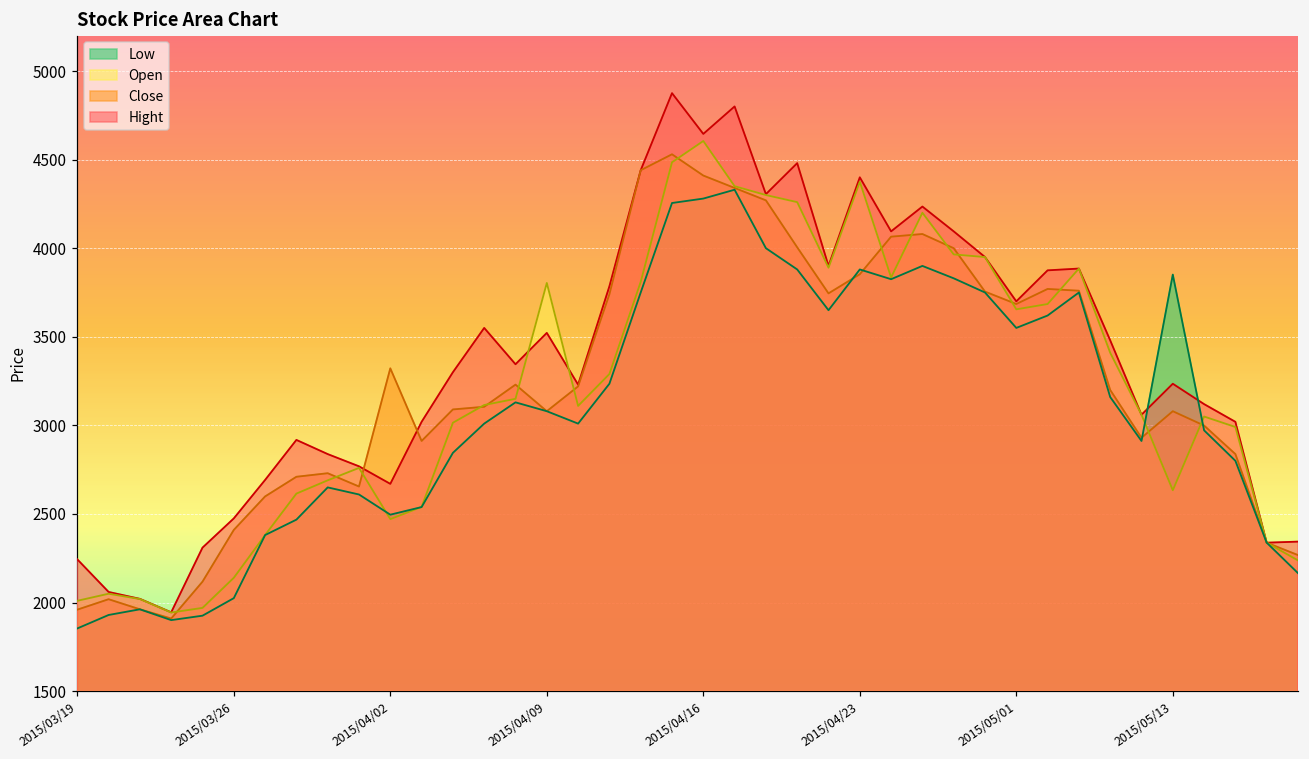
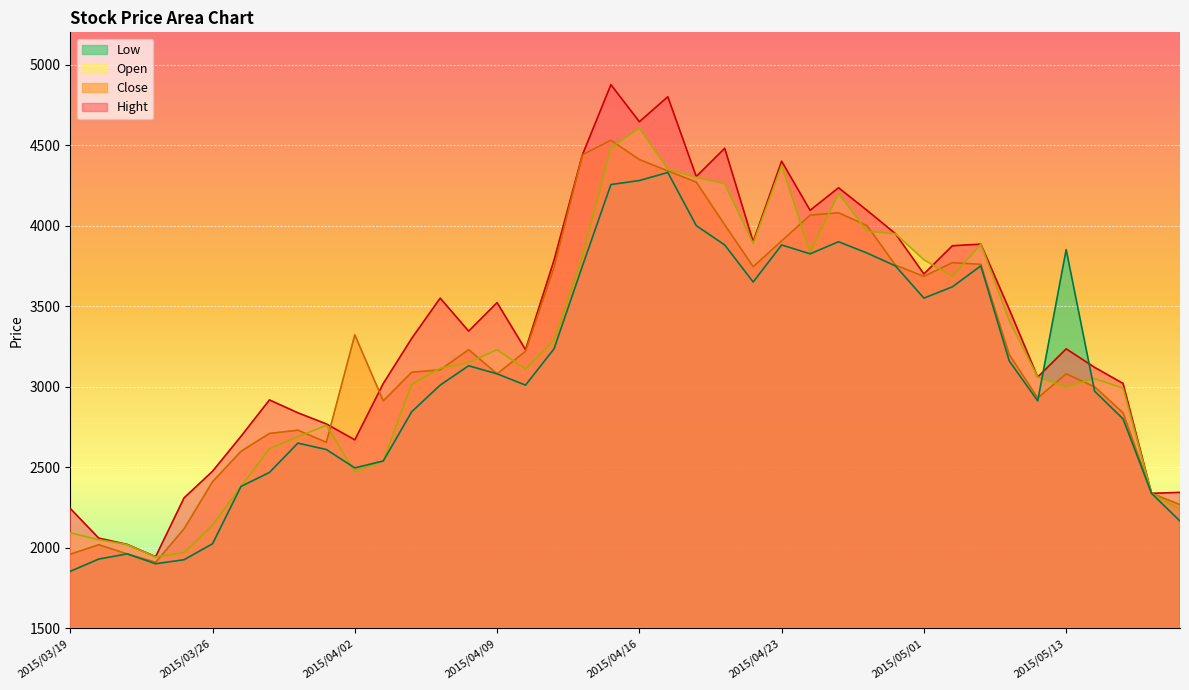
Open, 2015/03/19: 2010 -> 2090
Open, 2015/04/09: 3800 -> 3230
Close, 2015/04/23: 3850 -> 3910
Open, 2015/05/01: 3660 -> 3790
Open, 2015/05/13: 2630 -> 3000
